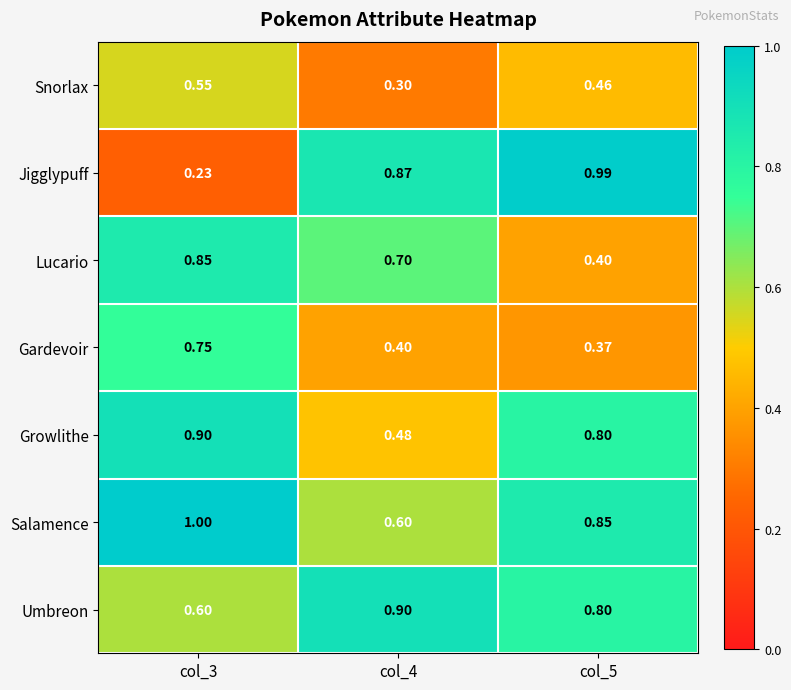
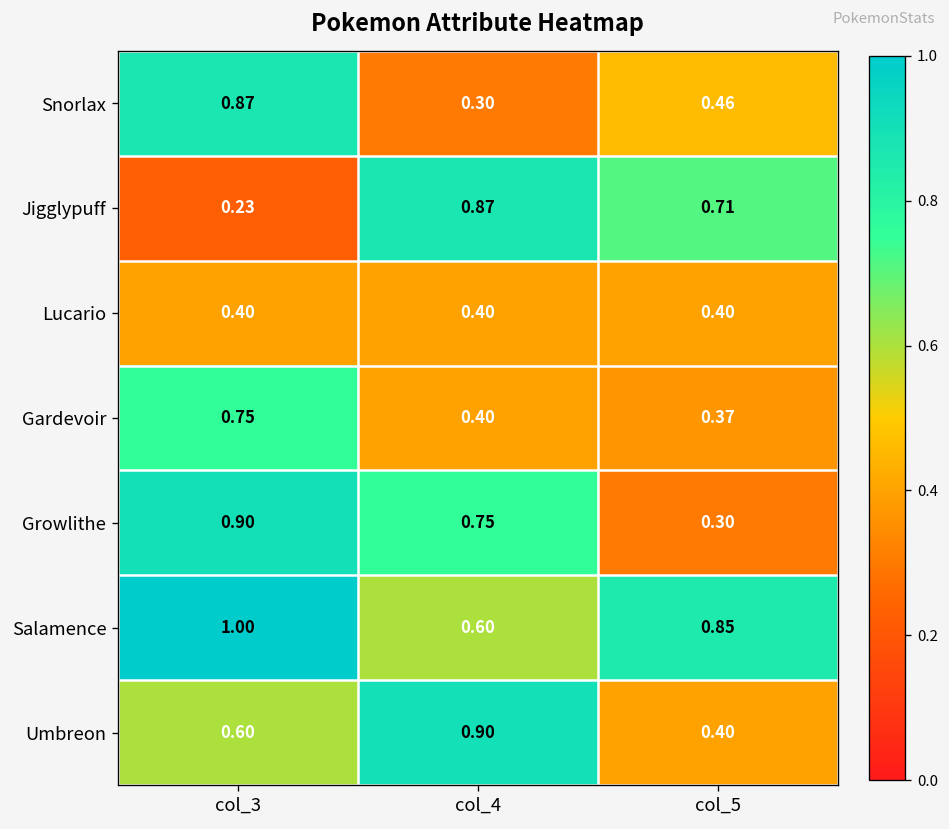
Snorlax, col_3: 0.55 -> 0.87
Jigglypuff, col_5: 0.99 -> 0.71
Lucario, col_3: 0.85 -> 0.40
Lucario, col_4: 0.70 -> 0.40
Growlithe, col_4: 0.48 -> 0.75
Growlithe, col_5: 0.80 -> 0.30
Umbreon, col_5: 0.80 -> 0.40
